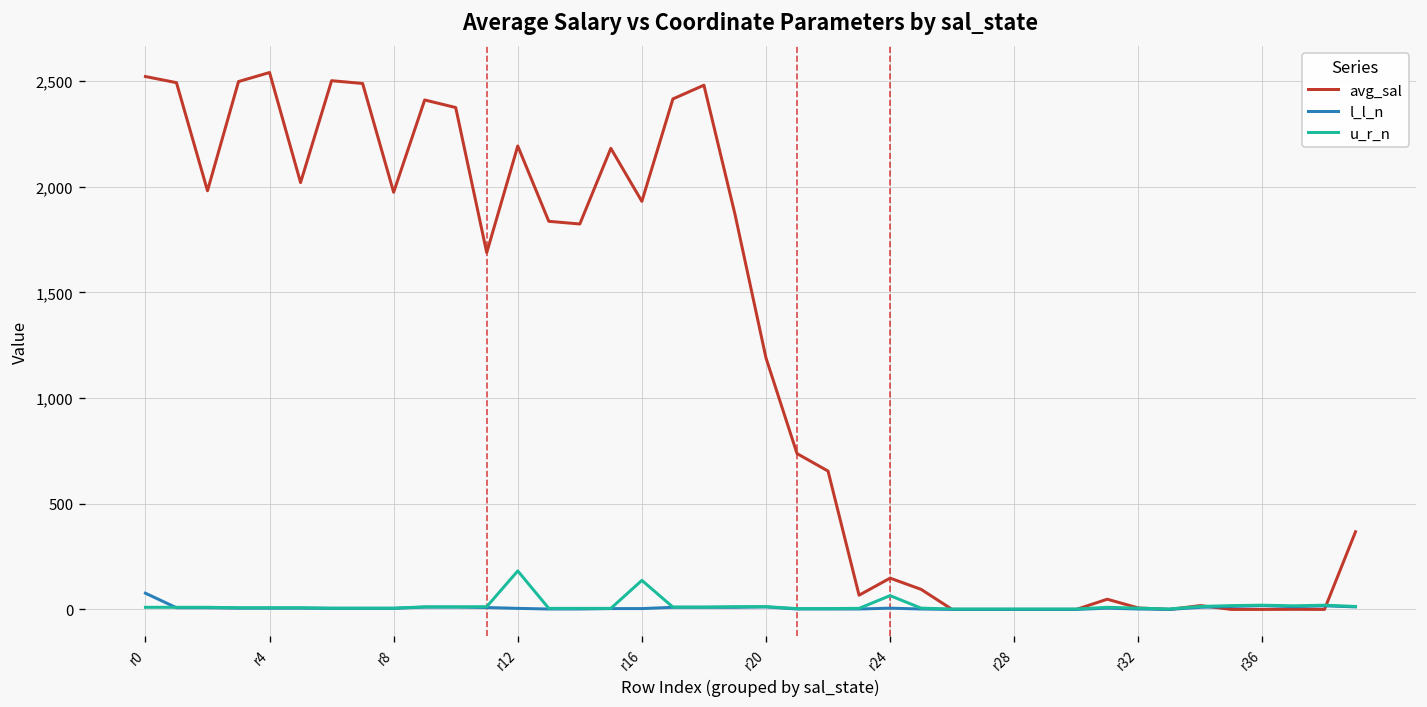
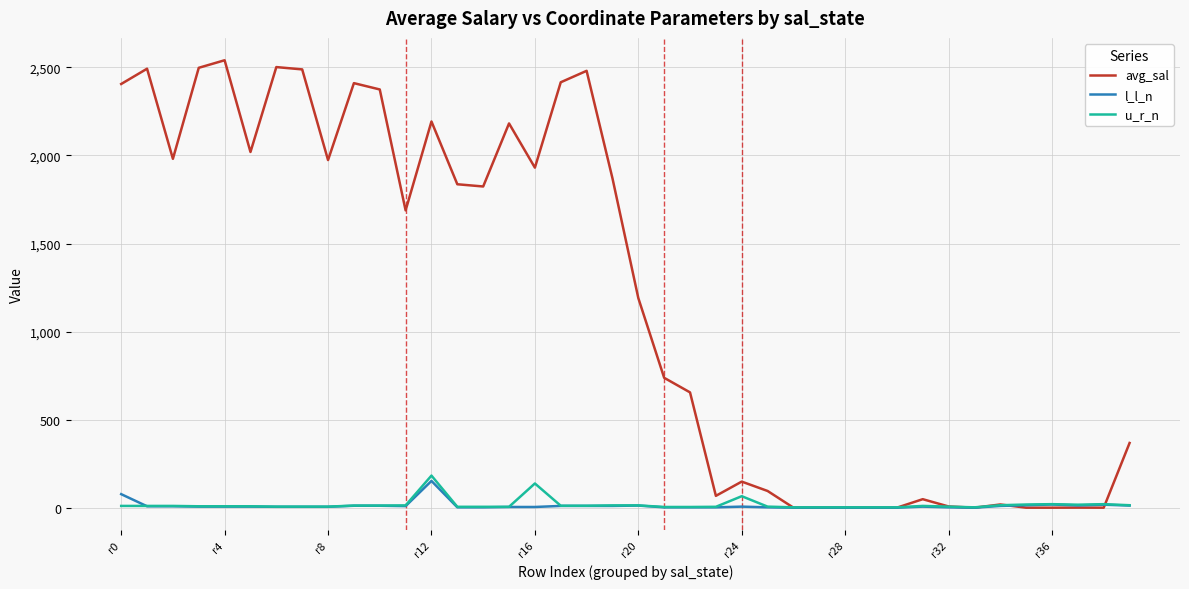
avg_sal, r0: 2,520 -> 2,410
l_l_n, r12: 10 -> 150
